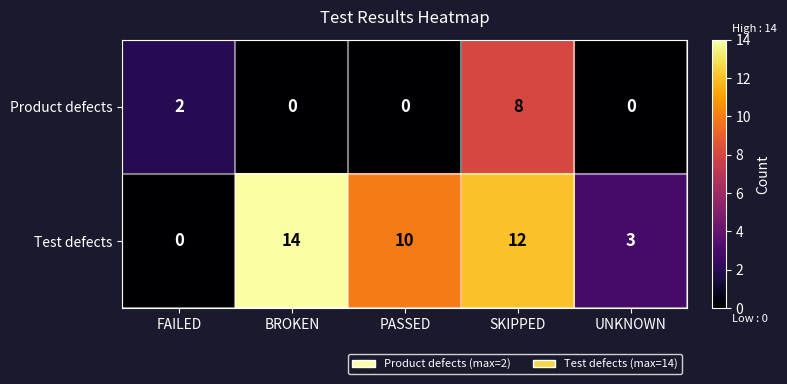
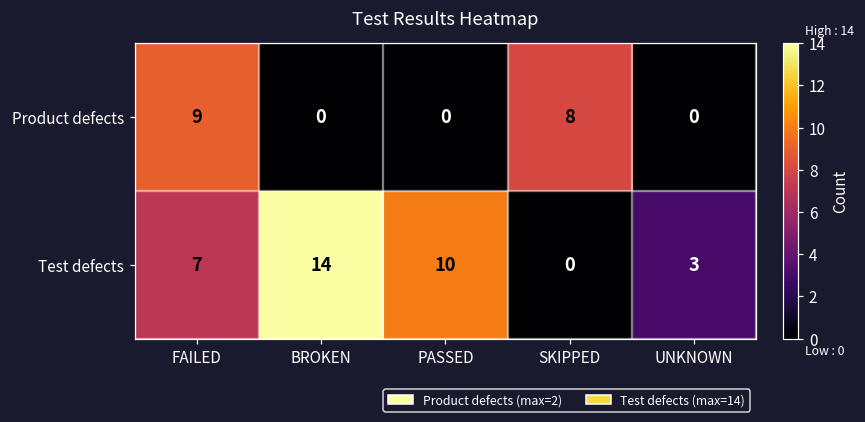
Product defects, FAILED: 2 -> 9
Test defects, FAILED: 0 -> 7
Test defects, SKIPPED: 12 -> 0
